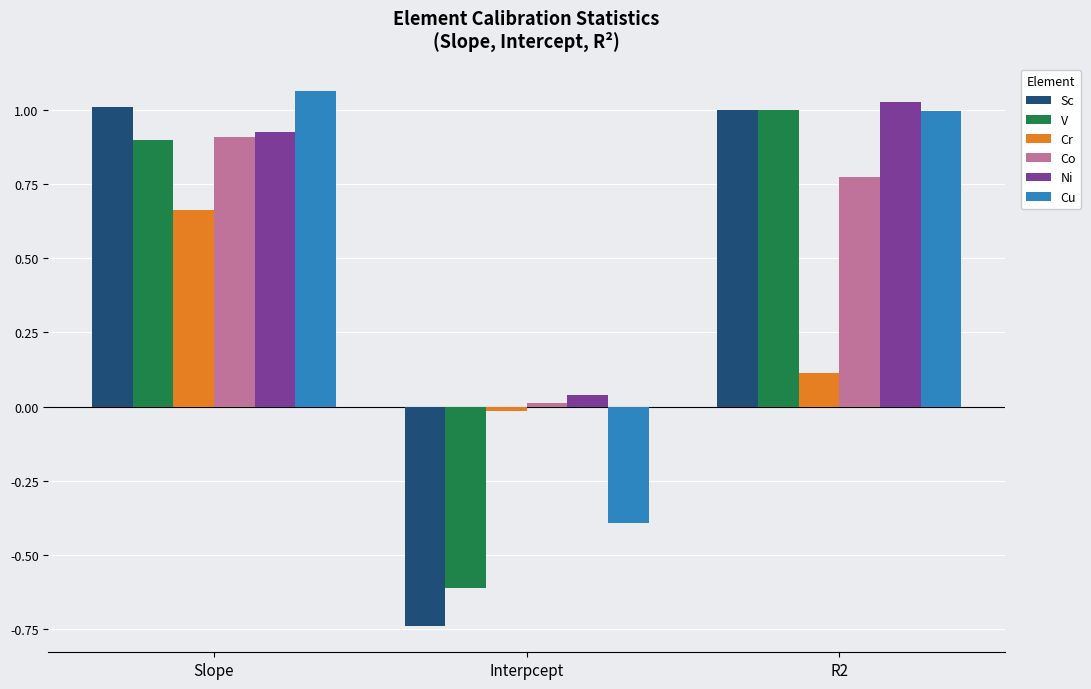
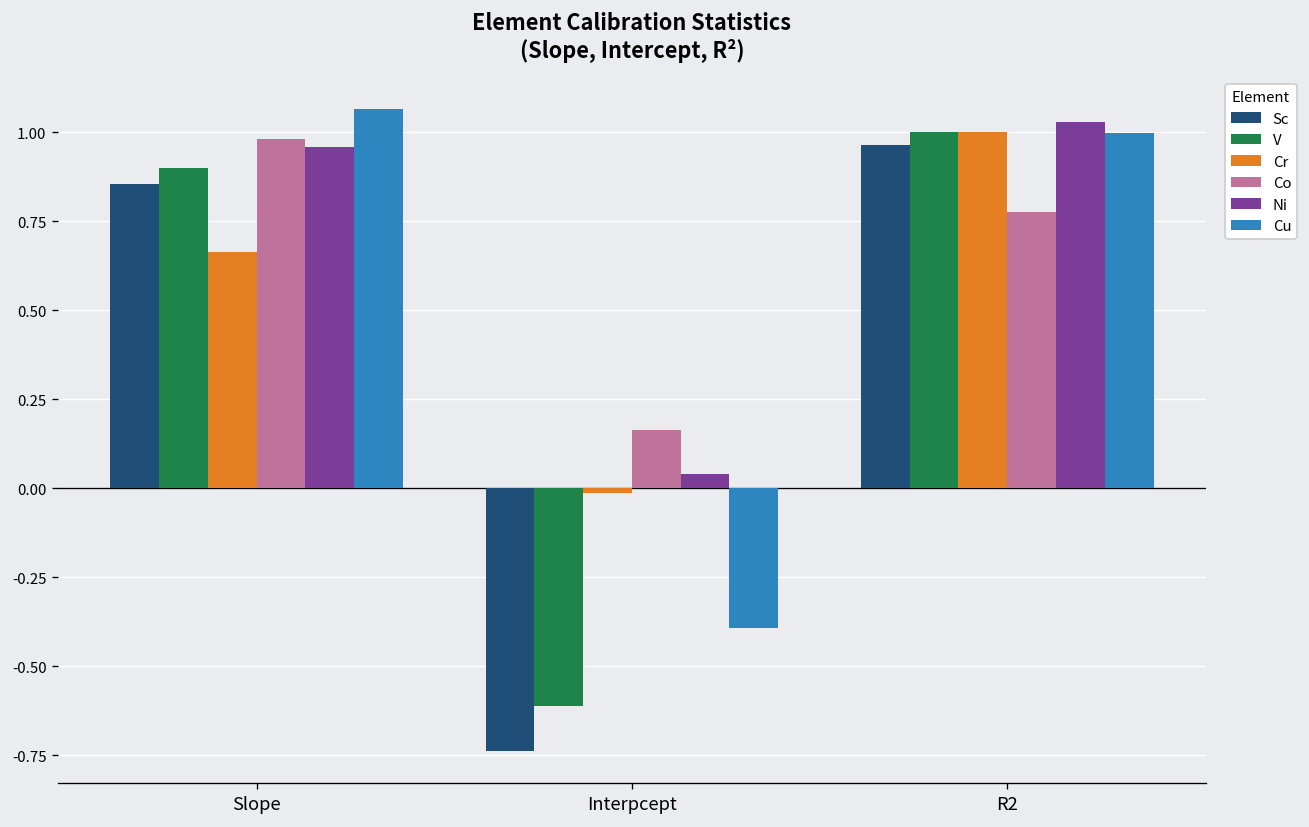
Sc, Slope: 1.01 -> 0.85
Co, Slope: 0.91 -> 0.98
Ni, Slope: 0.93 -> 0.96
Co, Interpcept: 0.01 -> 0.16
Sc, R2: 1.00 -> 0.96
Cr, R2: 0.11 -> 1.00
